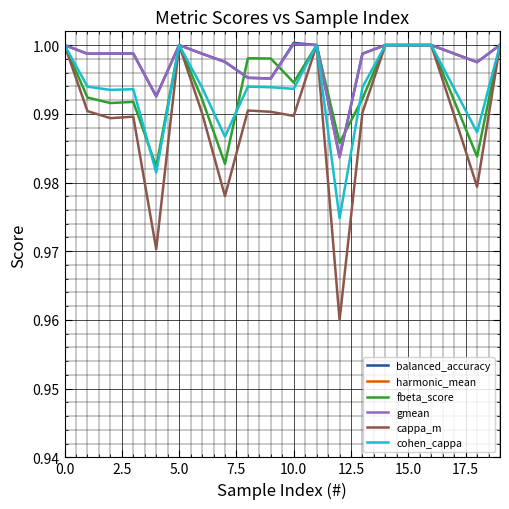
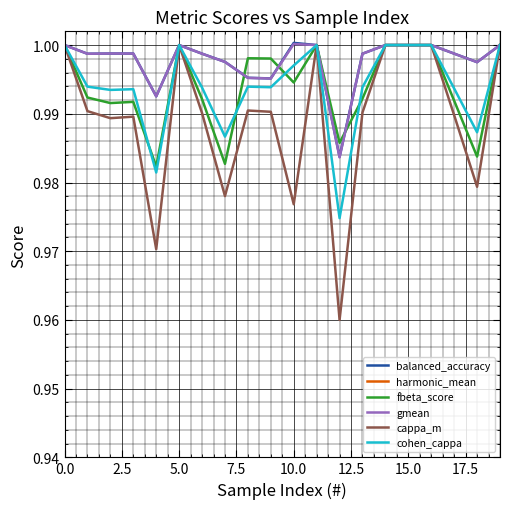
cappa_m, 10.0: 0.990 -> 0.977
cohen_cappa, 10.0: 0.994 -> 0.997
